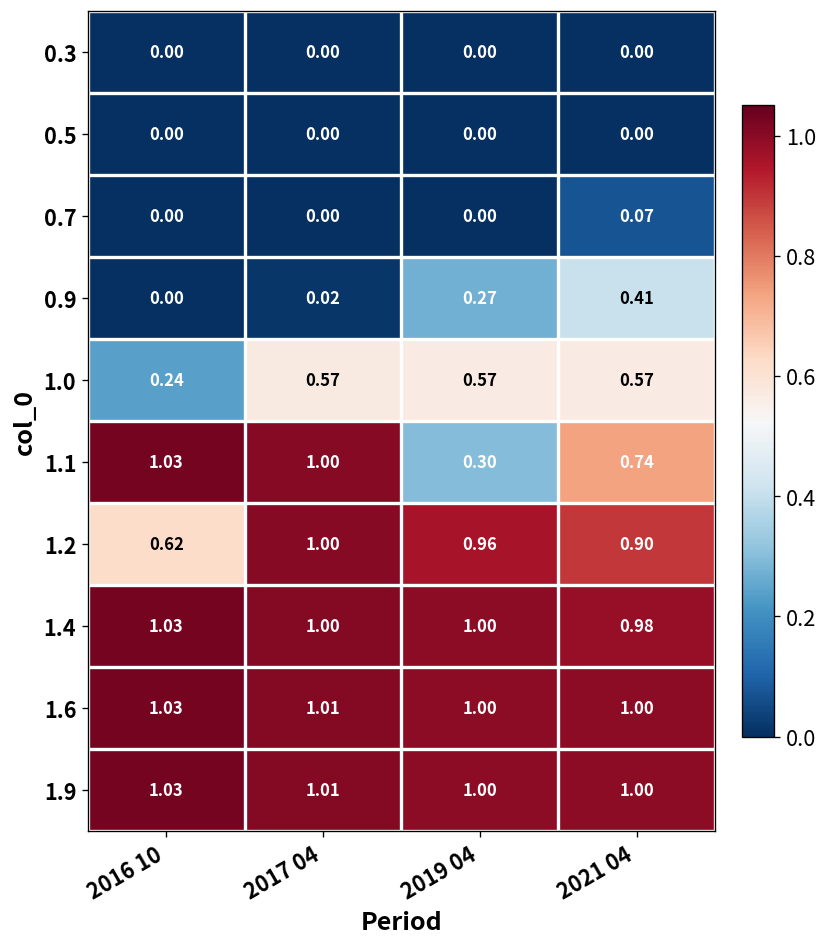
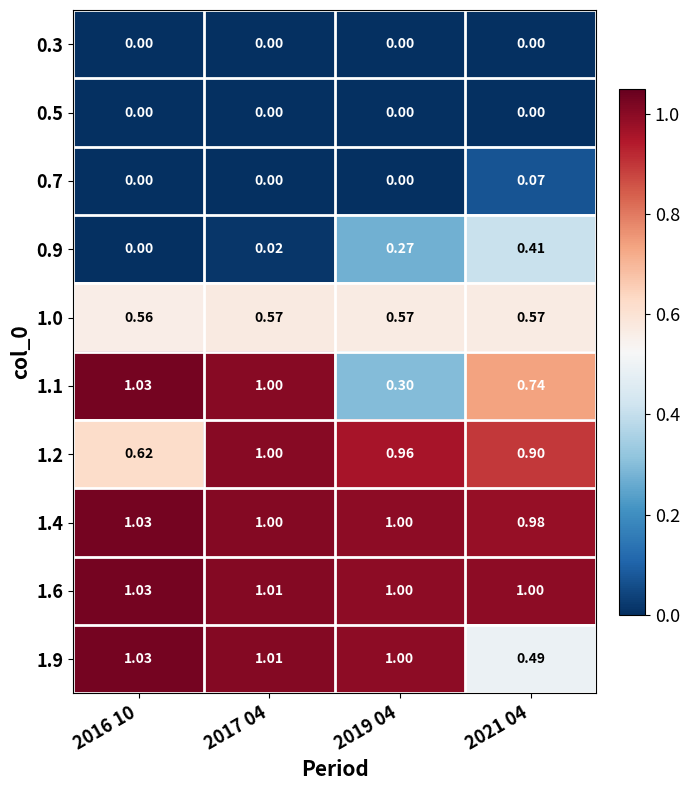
1.0, 2016 10: 0.24 -> 0.56
1.9, 2021 04: 1.00 -> 0.49
